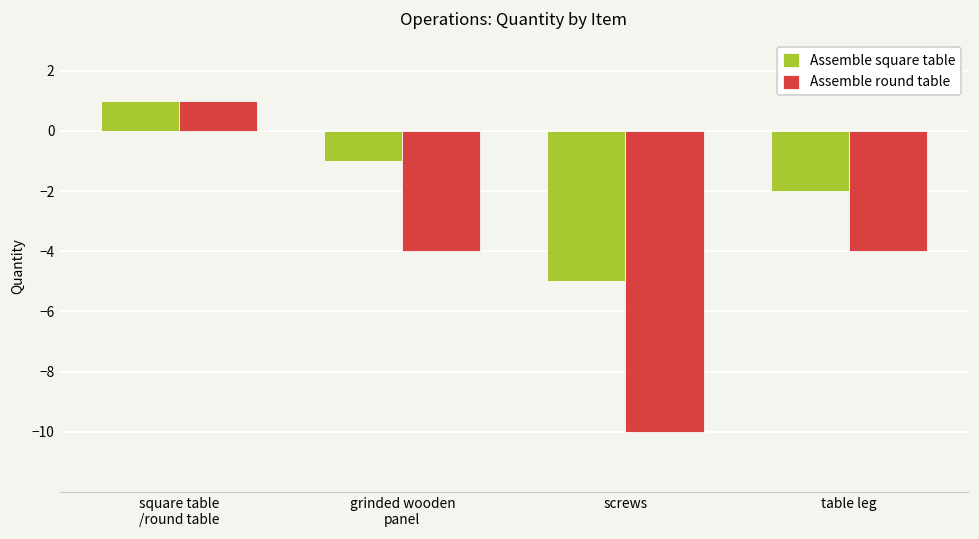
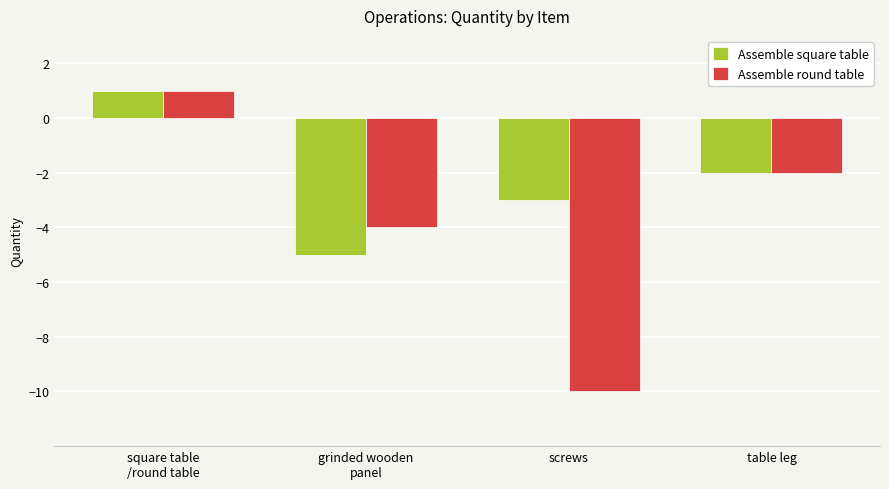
Assemble square table, grinded wooden panel: -1 -> -5
Assemble square table, screws: -5 -> -3
Assemble round table, table leg: -4 -> -2
